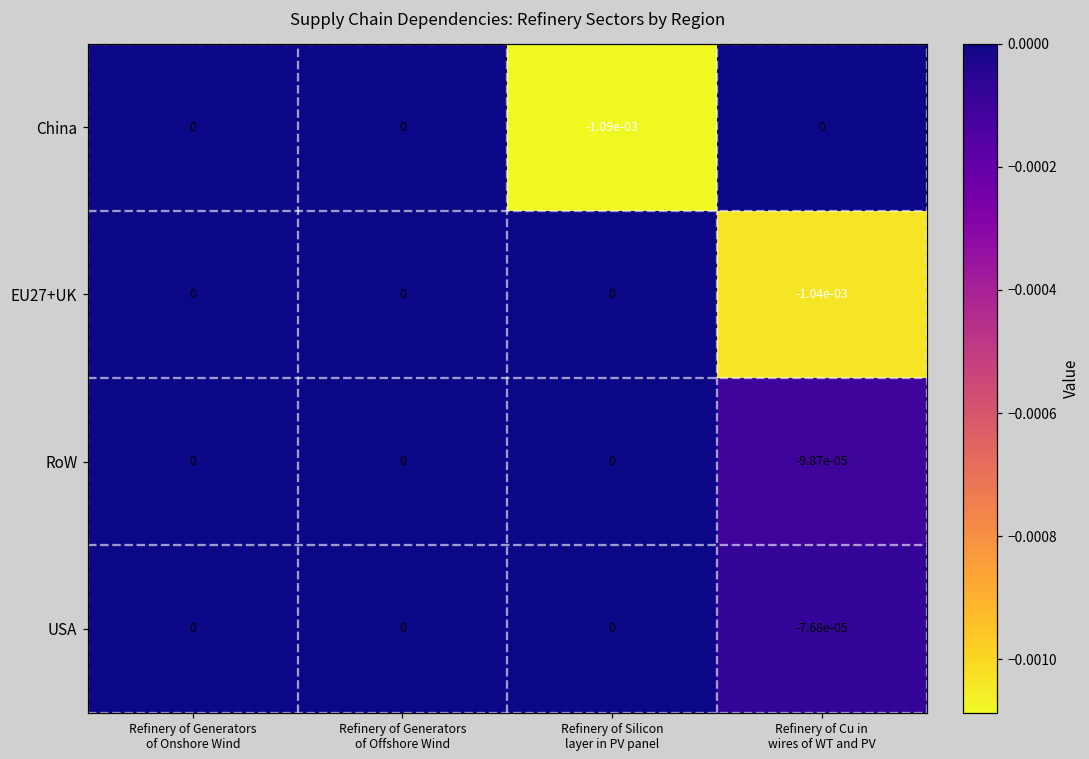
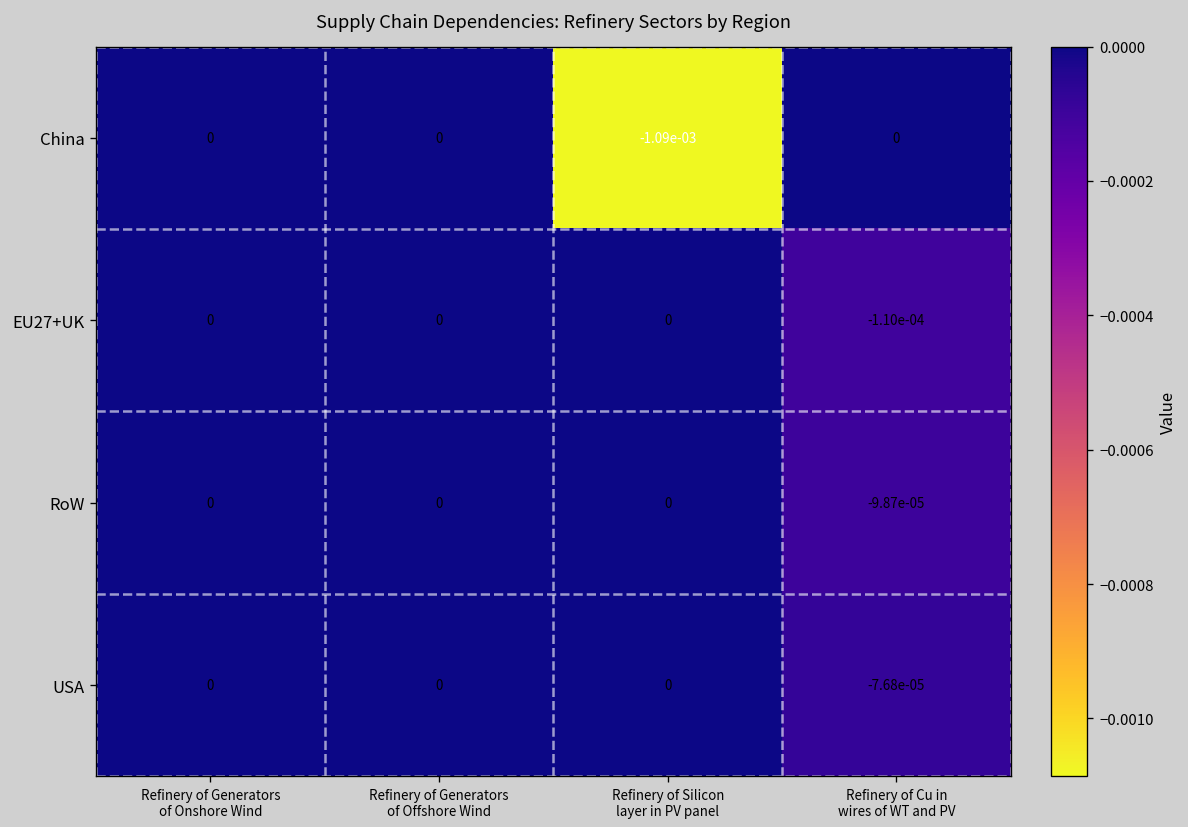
EU27+UK, Refinery of Cu in wires of WT and PV: -1.04e-03 -> -1.10e-04
